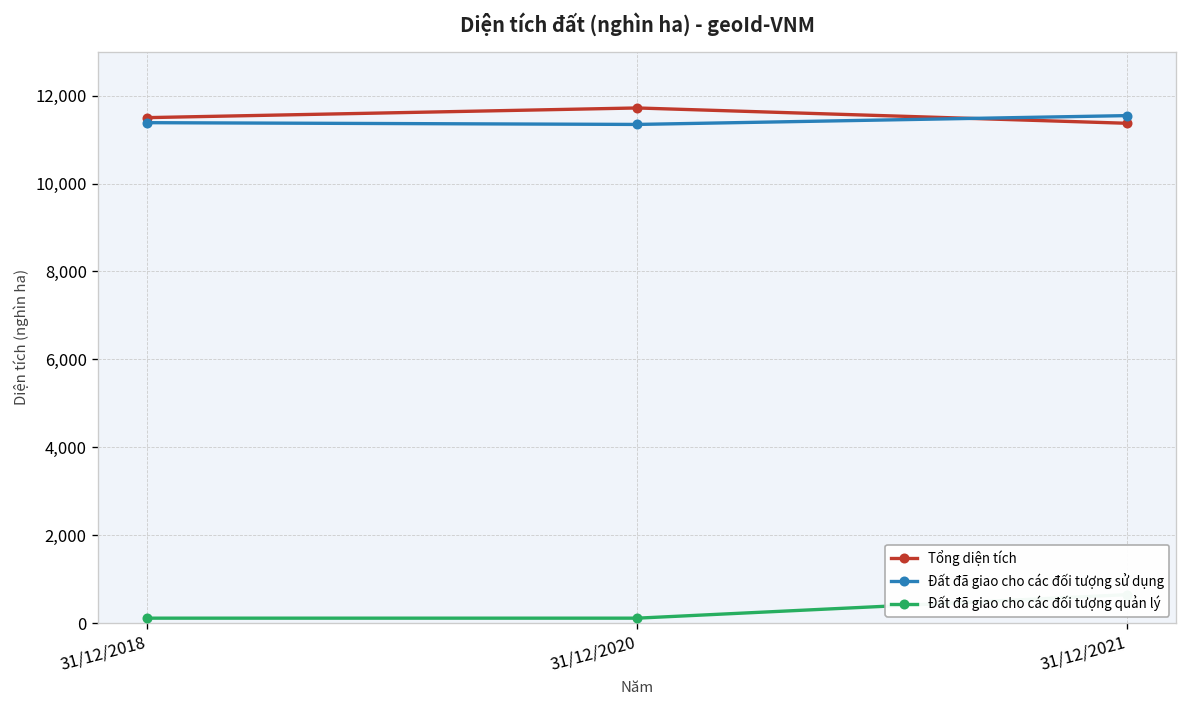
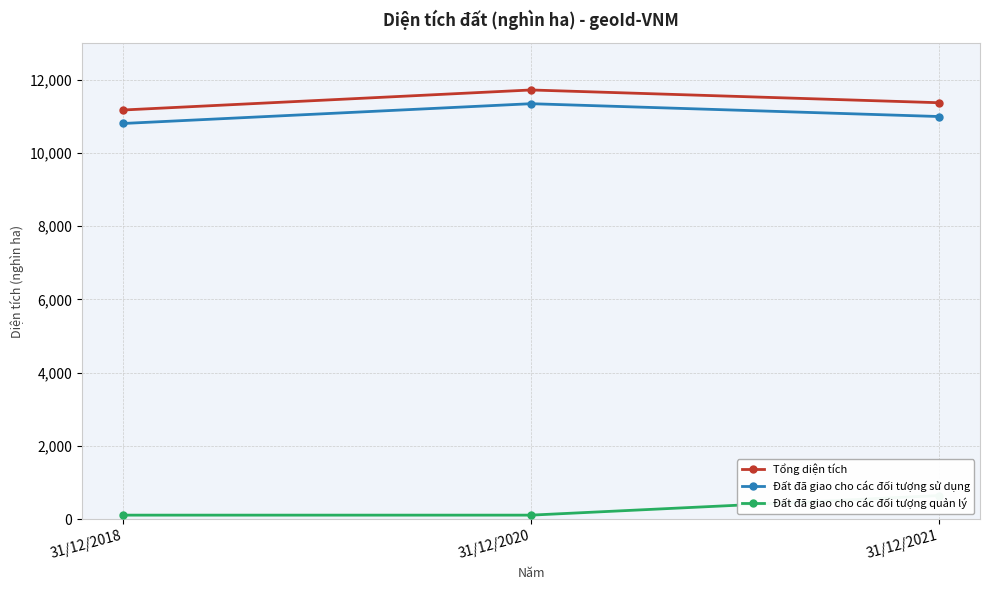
Tổng diện tích, 31/12/2018: 11,500 -> 11,200
Đất đã giao cho các đối tượng sử dụng, 31/12/2018: 11,400 -> 10,800
Đất đã giao cho các đối tượng sử dụng, 31/12/2021: 11,500 -> 11,000
